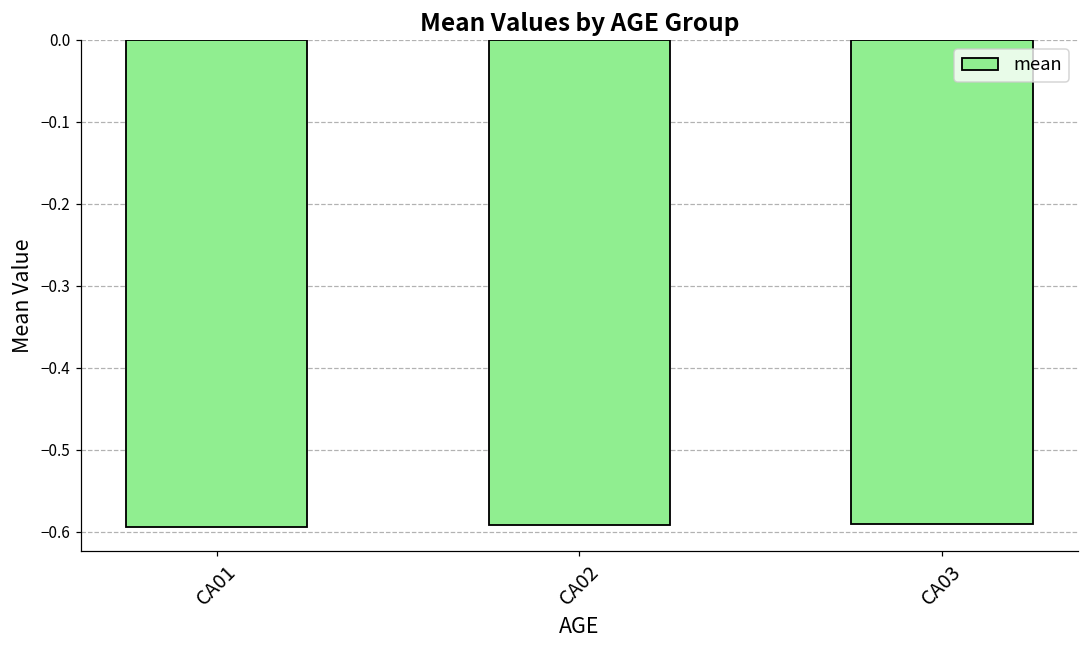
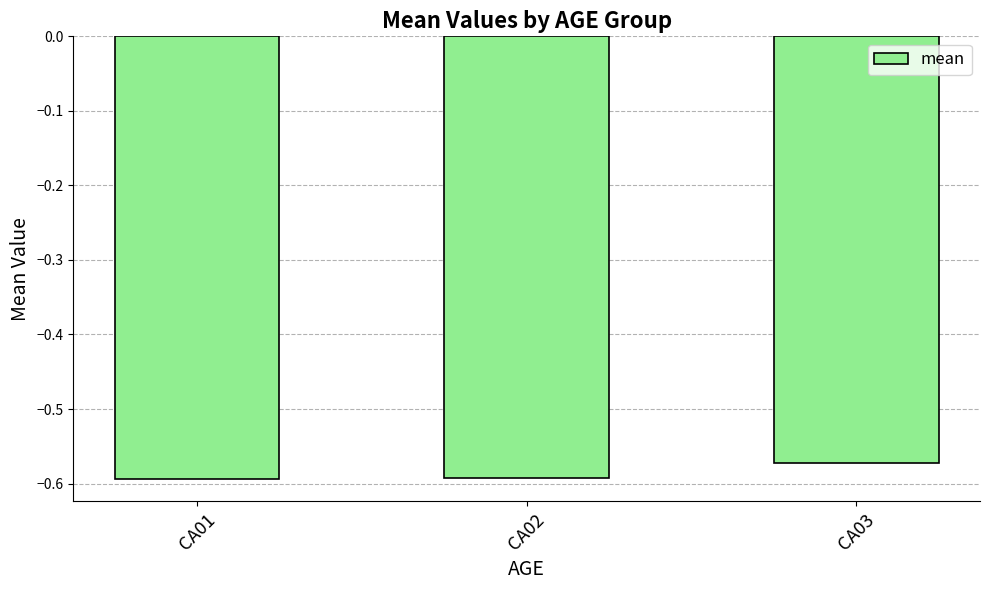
CA03: -0.59 -> -0.57
